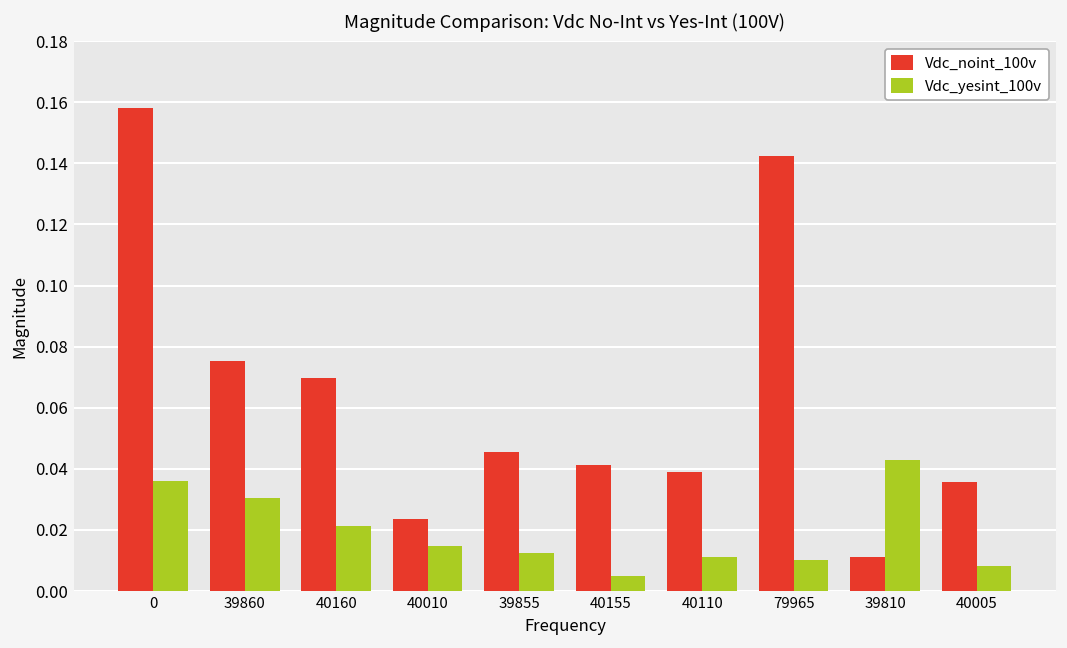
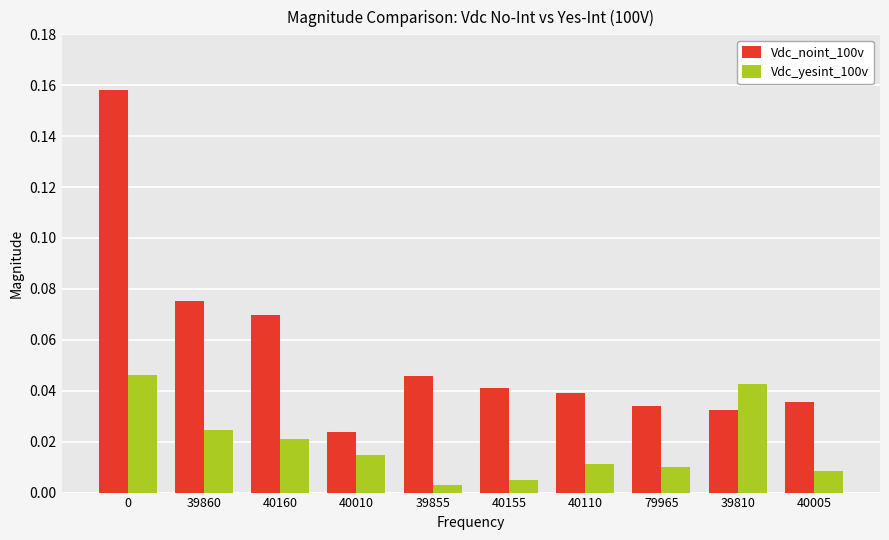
Vdc_yesint_100v, 0: 0.036 -> 0.046
Vdc_yesint_100v, 39860: 0.031 -> 0.025
Vdc_yesint_100v, 39855: 0.012 -> 0.003
Vdc_noint_100v, 79965: 0.143 -> 0.034
Vdc_noint_100v, 39810: 0.011 -> 0.032
